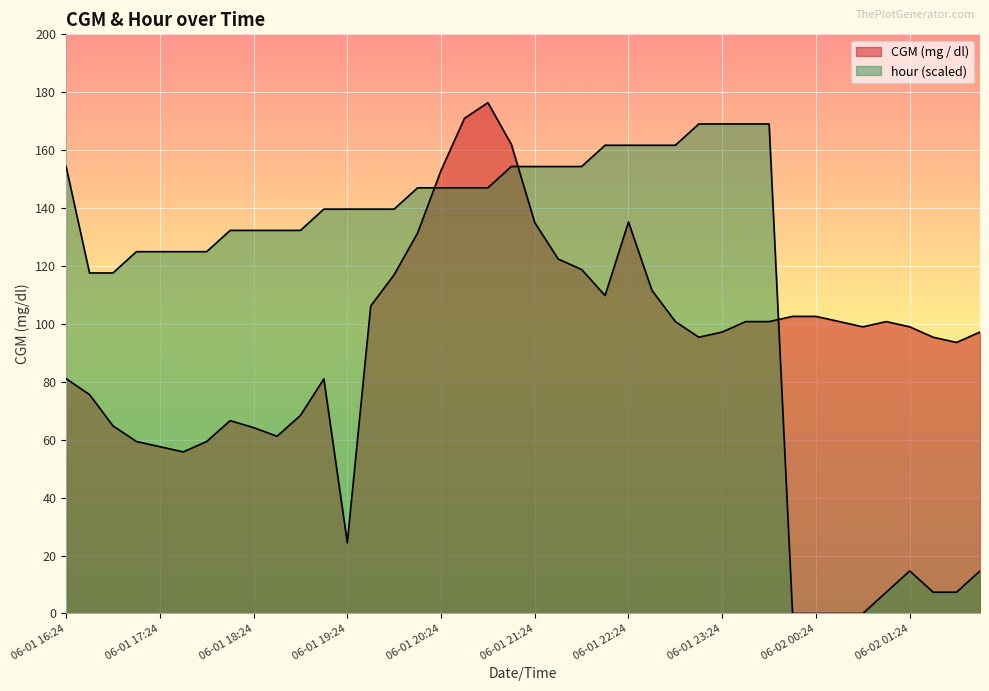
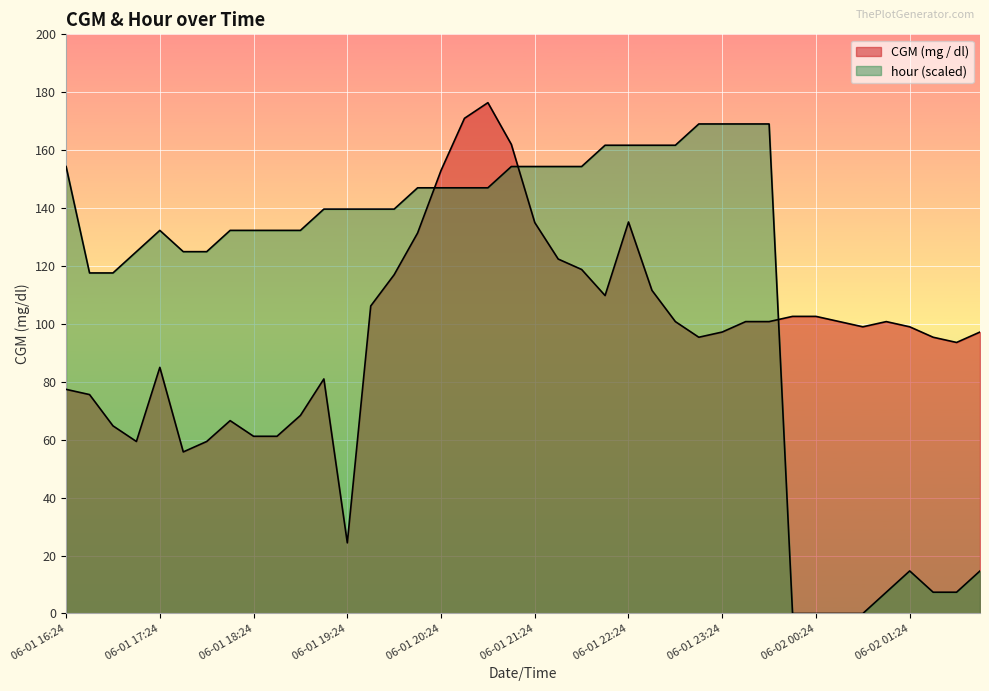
CGM (mg / dl), 06-01 16:24: 81 -> 77
CGM (mg / dl), 06-01 17:24: 58 -> 85
hour (scaled), 06-01 17:24: 125 -> 132
CGM (mg / dl), 06-01 18:24: 64 -> 61
